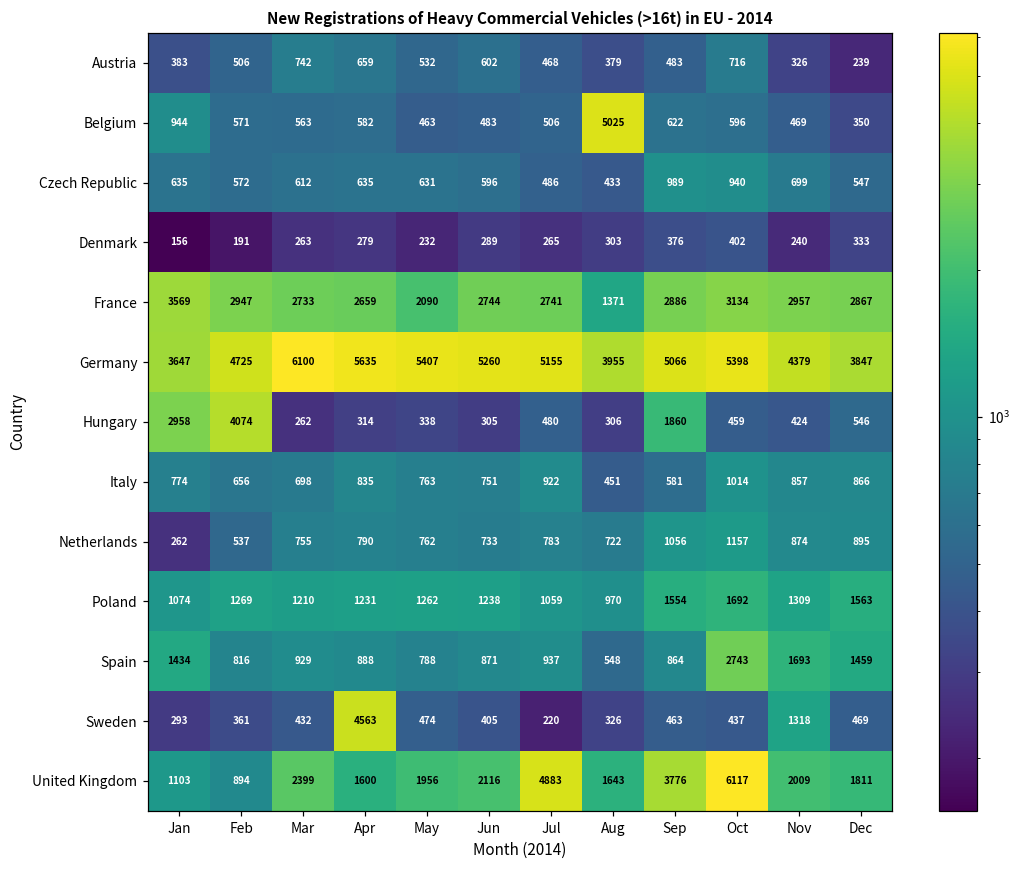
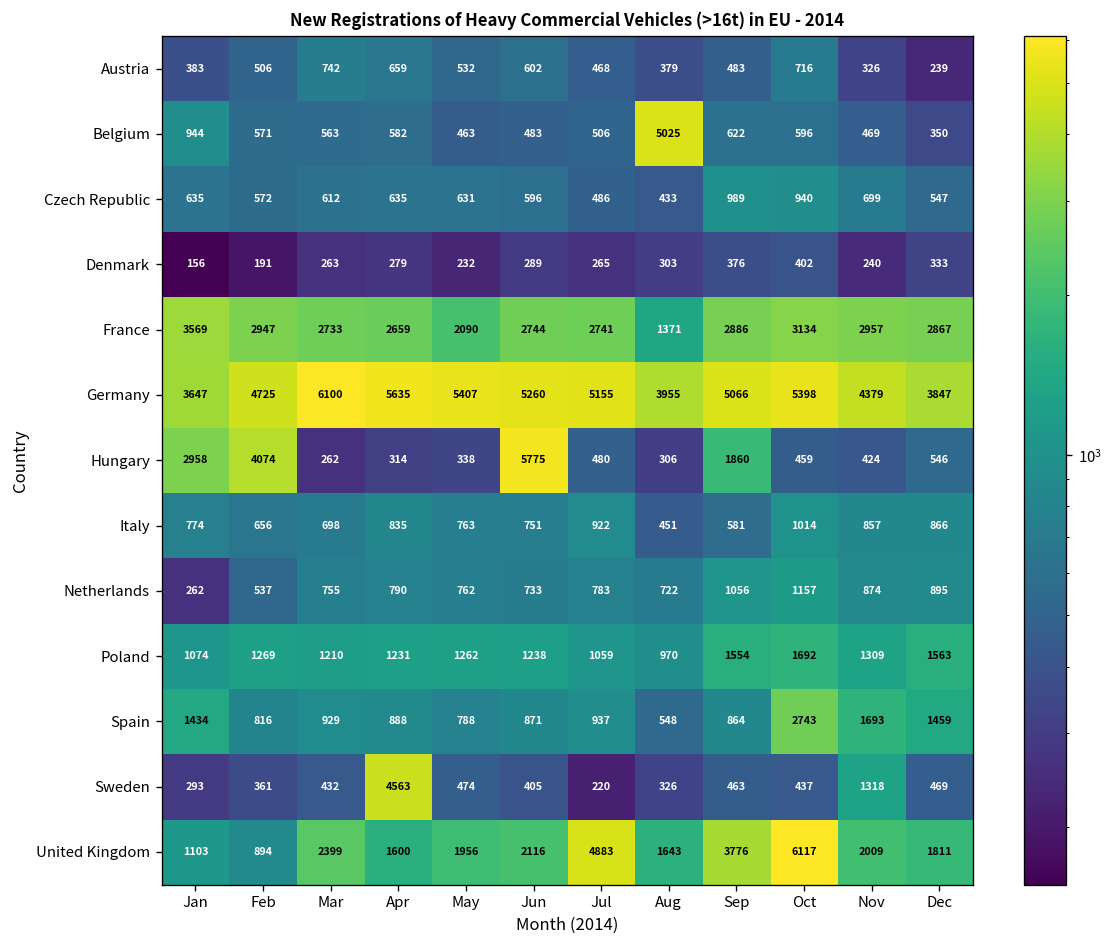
Hungary, Jun: 305 -> 5775
